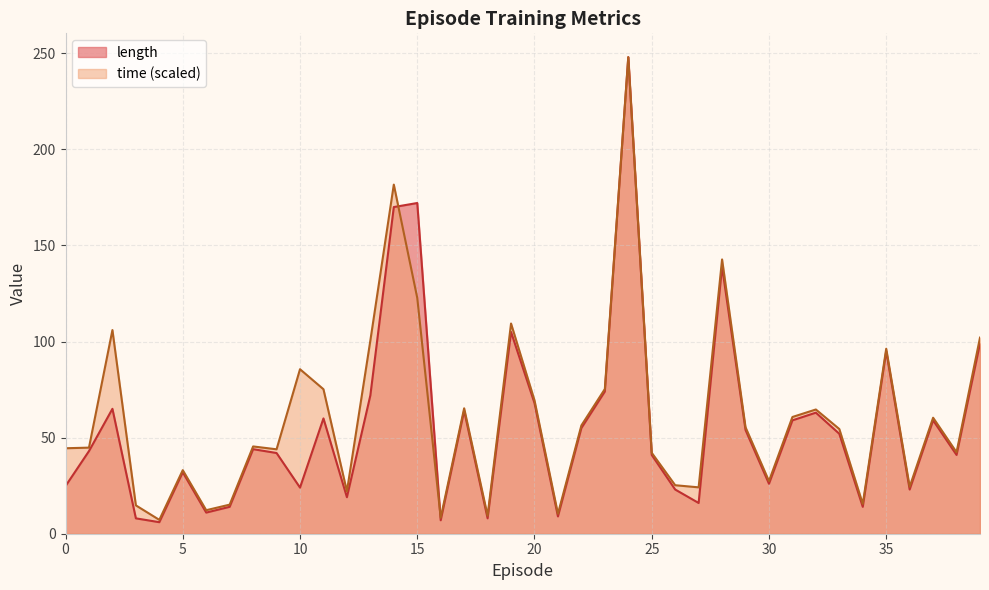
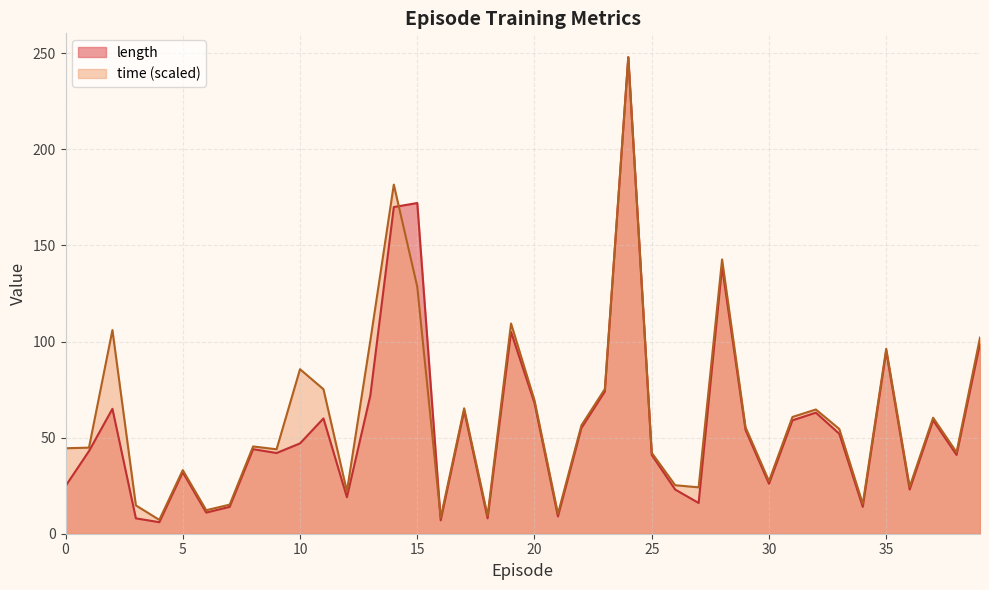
length, 10: 24 -> 47
time (scaled), 15: 123 -> 129
